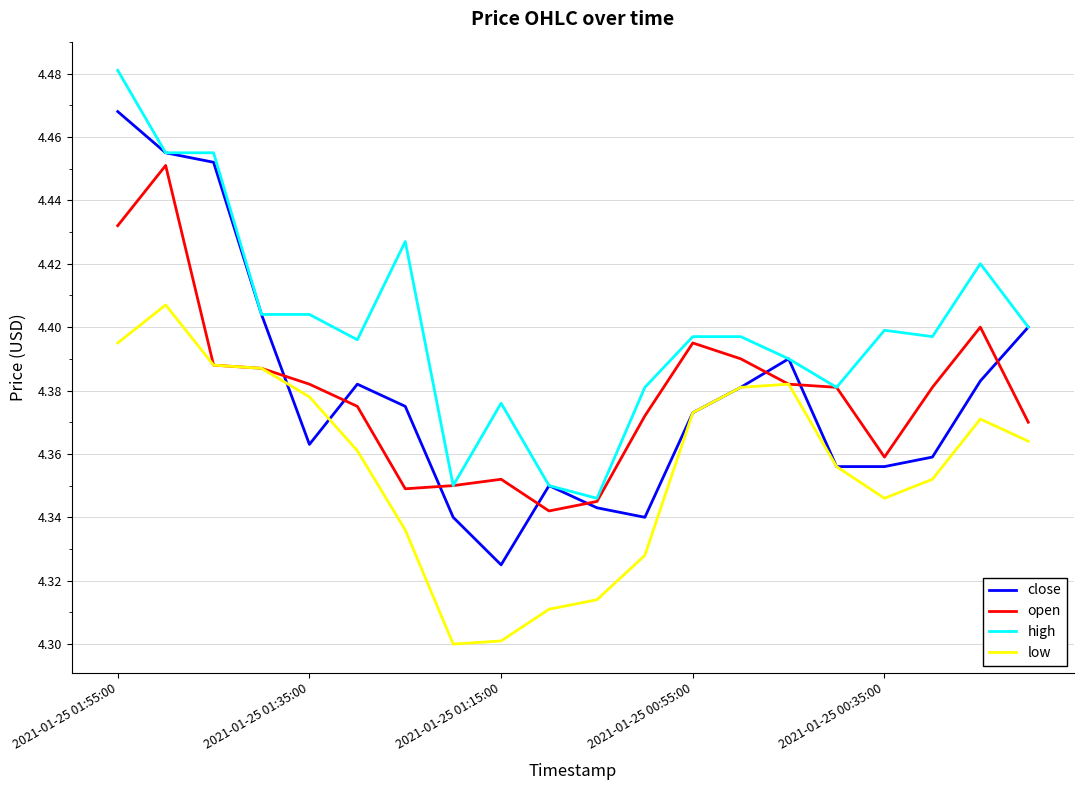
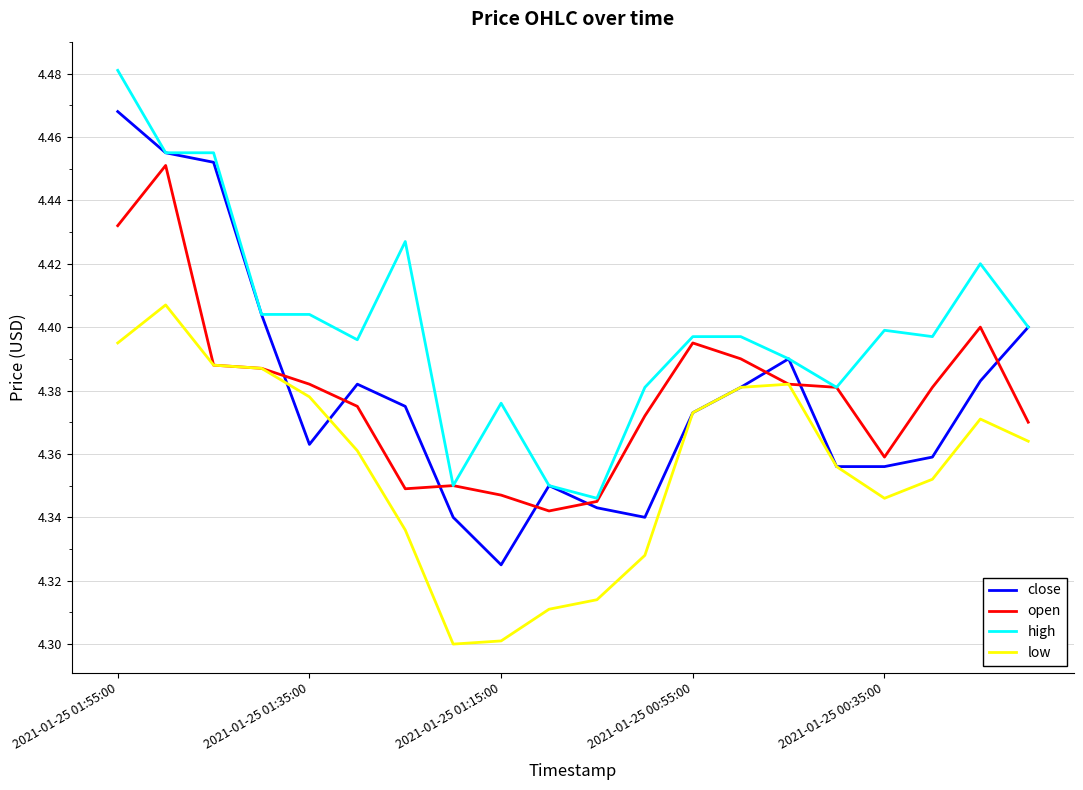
open, 2021-01-25 01:15:00: 4.352 -> 4.347
